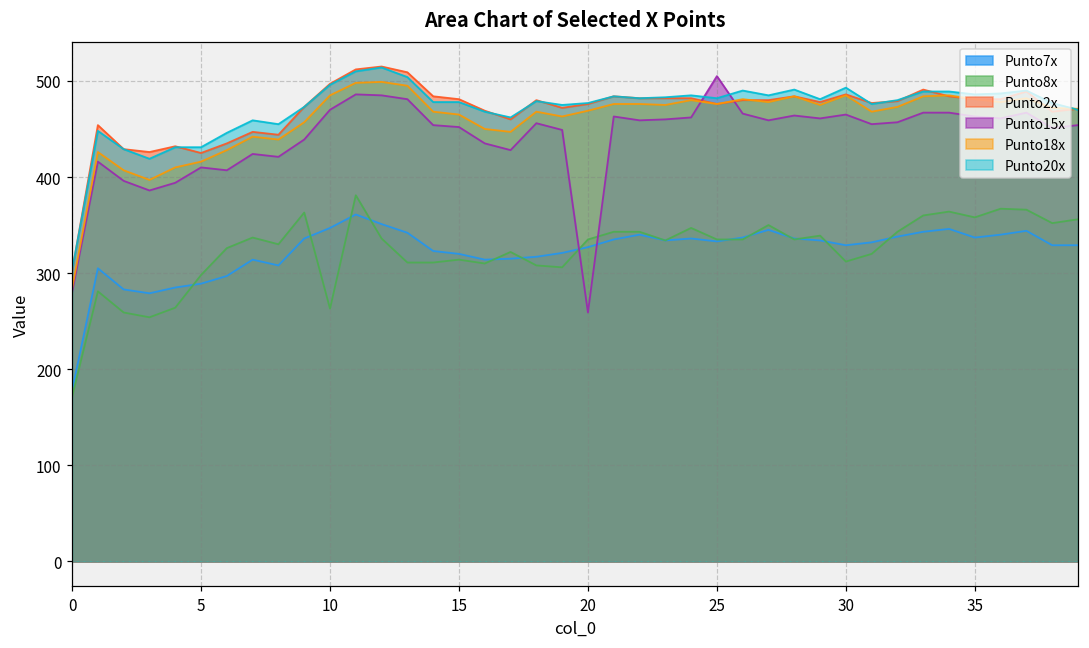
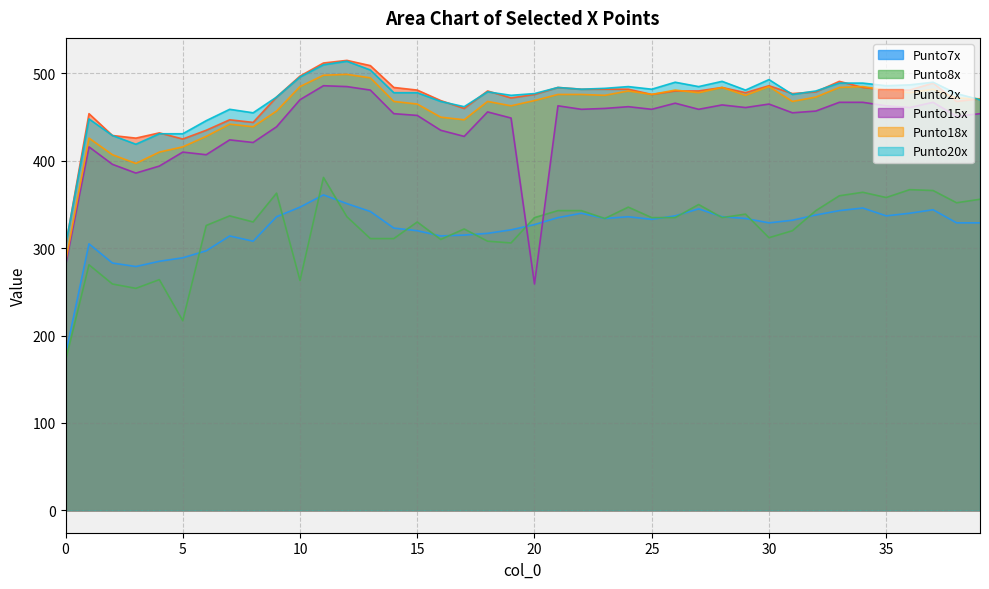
Punto8x, 5: 300 -> 220
Punto8x, 15: 310 -> 330
Punto15x, 25: 510 -> 460
